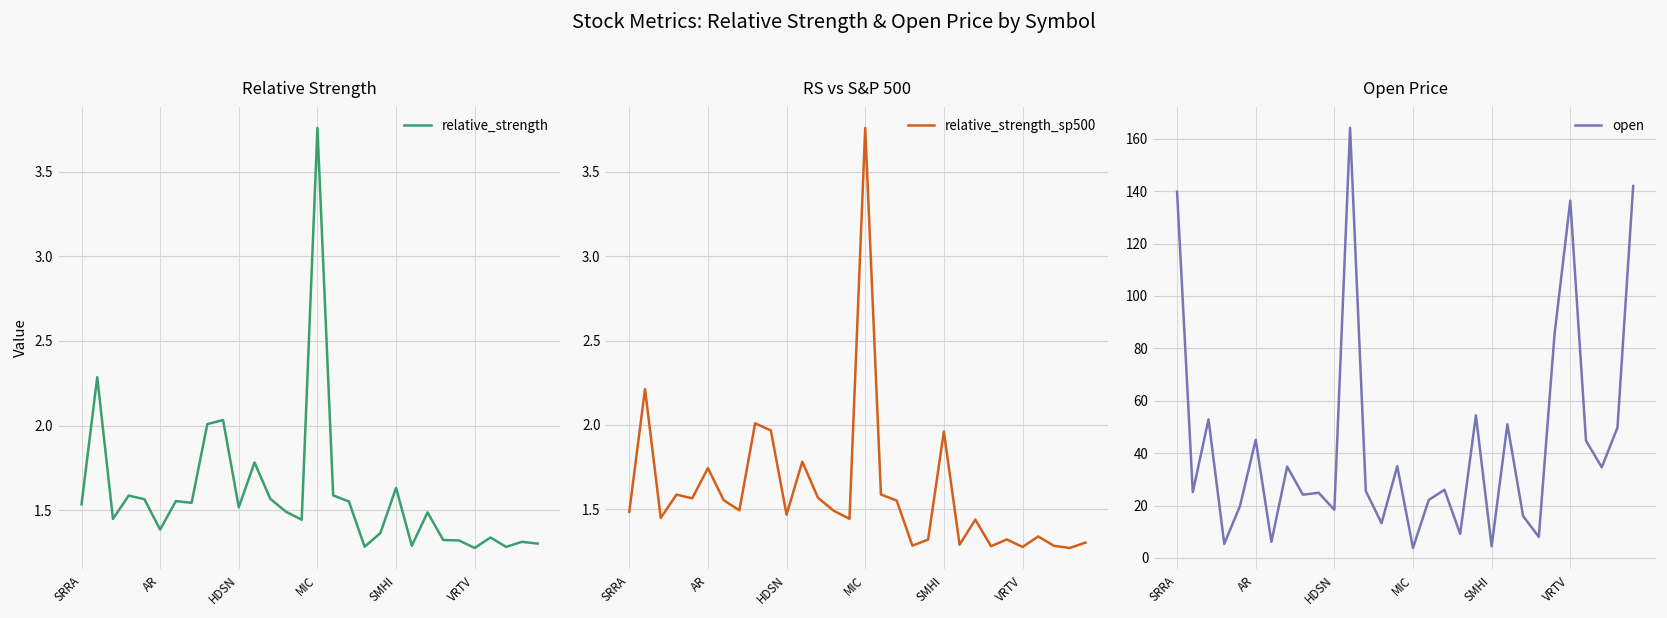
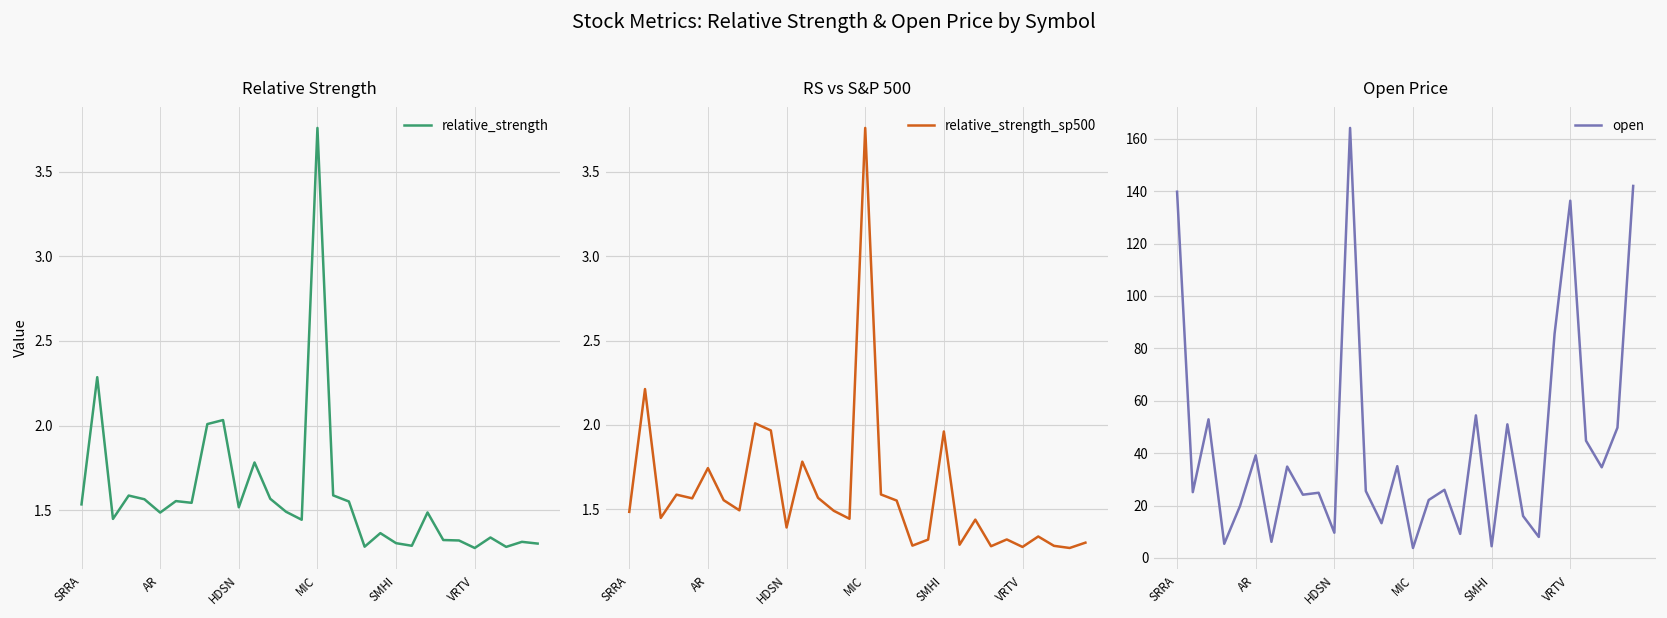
Relative Strength, AR: 1.39 -> 1.49
Relative Strength, SMHI: 1.63 -> 1.30
RS vs S&P 500, HDSN: 1.47 -> 1.39
Open Price, AR: 45 -> 39
Open Price, HDSN: 18 -> 10
